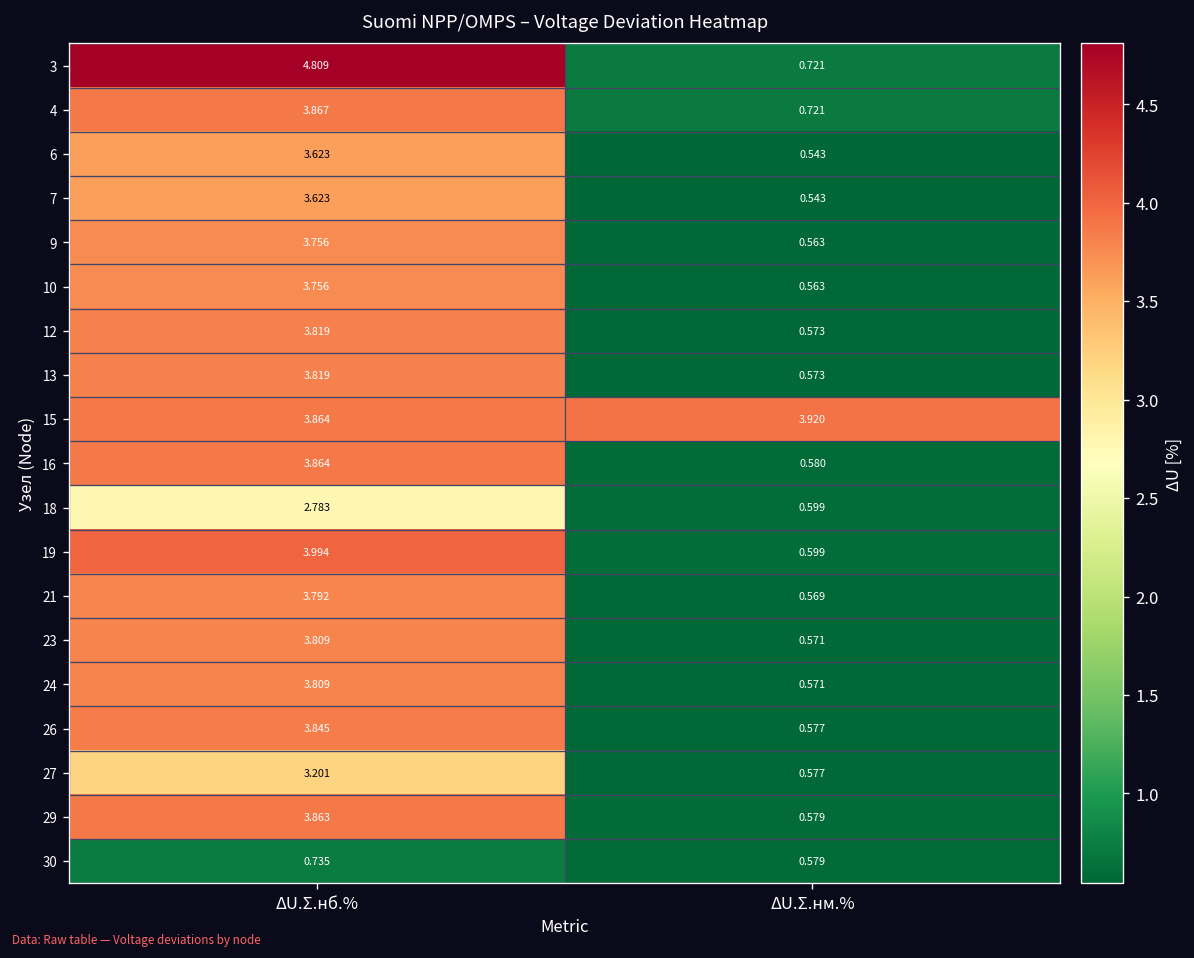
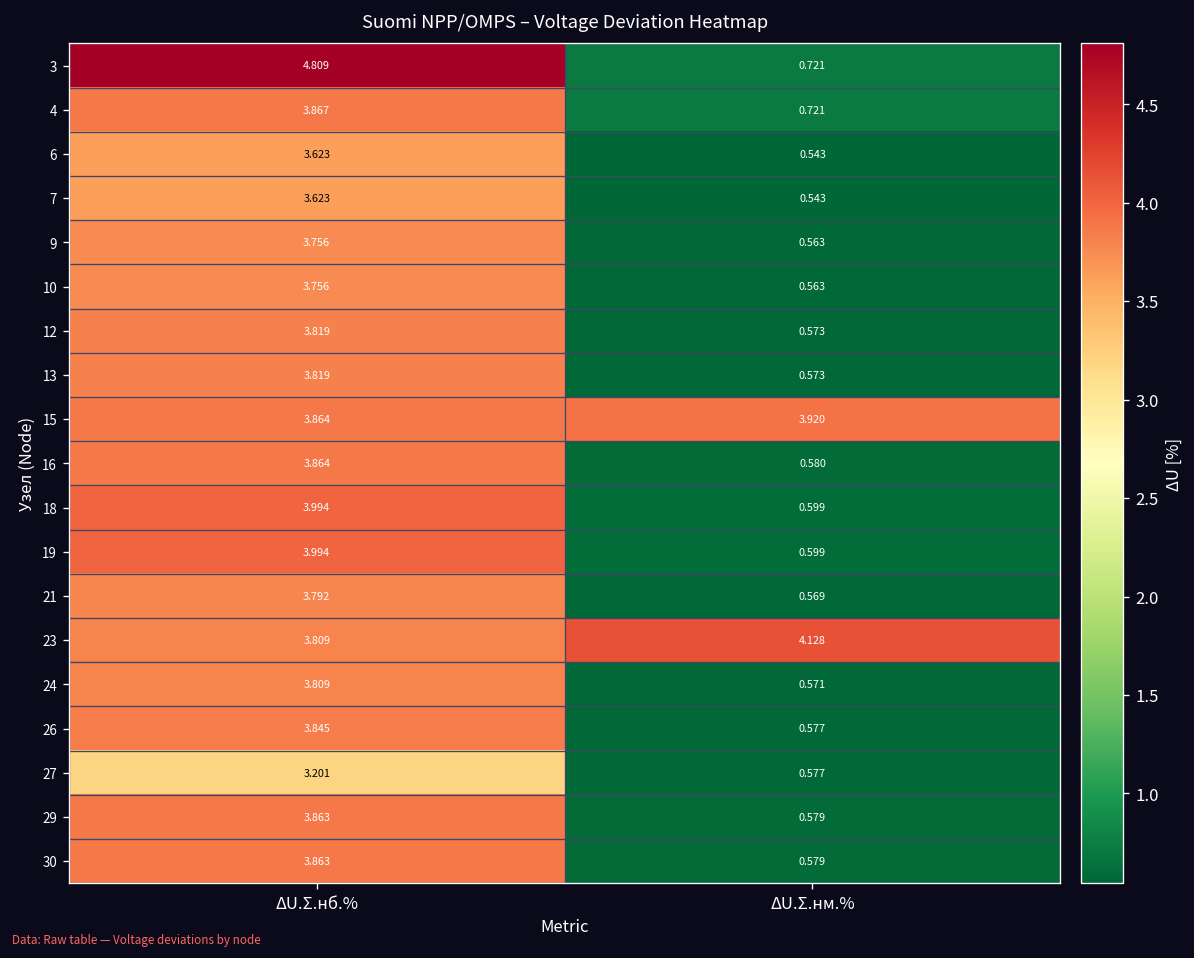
18, ΔU.Σ.нб.%: 2.783 -> 3.994
23, ΔU.Σ.нм.%: 0.571 -> 4.128
30, ΔU.Σ.нб.%: 0.735 -> 3.863
